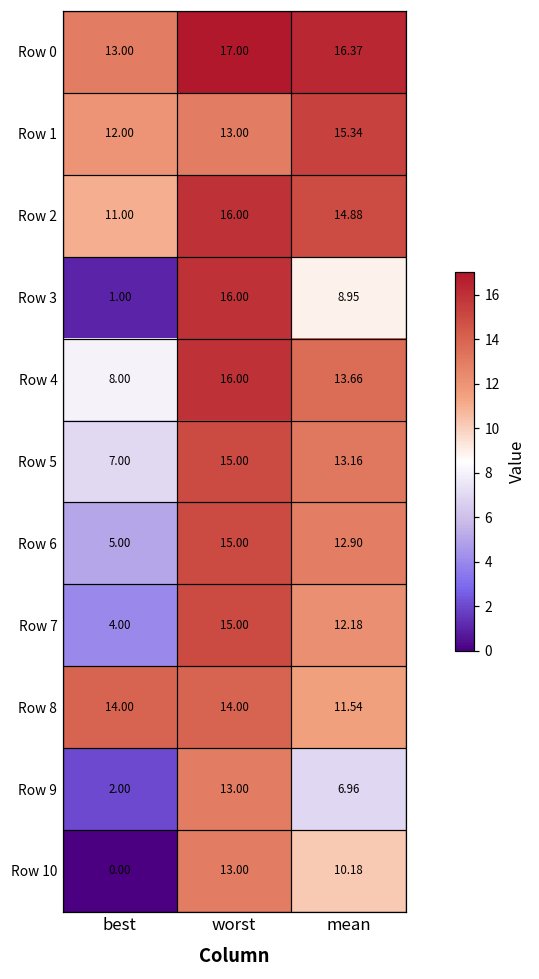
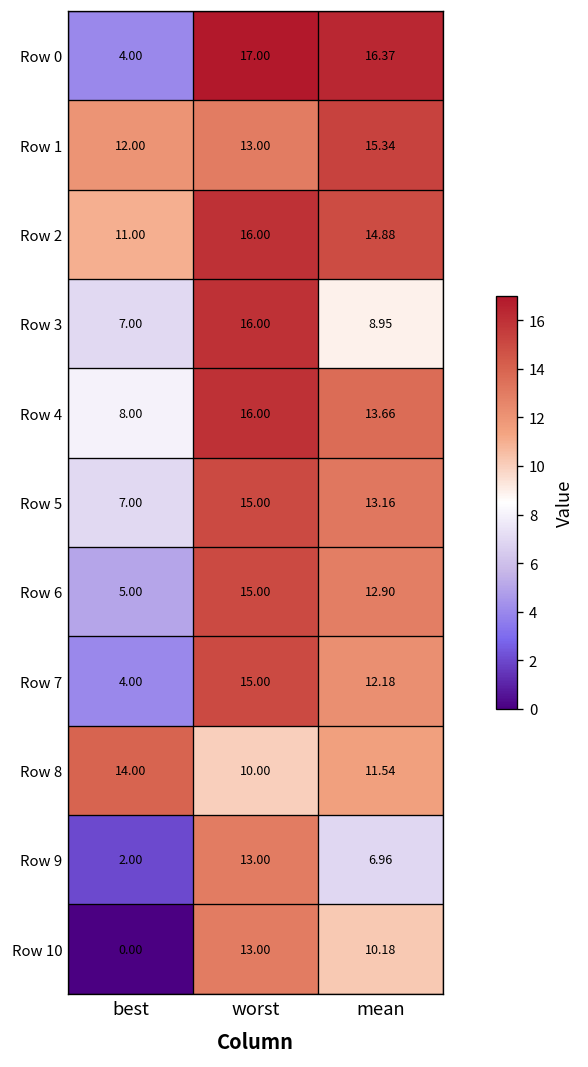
Row 0, best: 13.00 -> 4.00
Row 3, best: 1.00 -> 7.00
Row 8, worst: 14.00 -> 10.00
